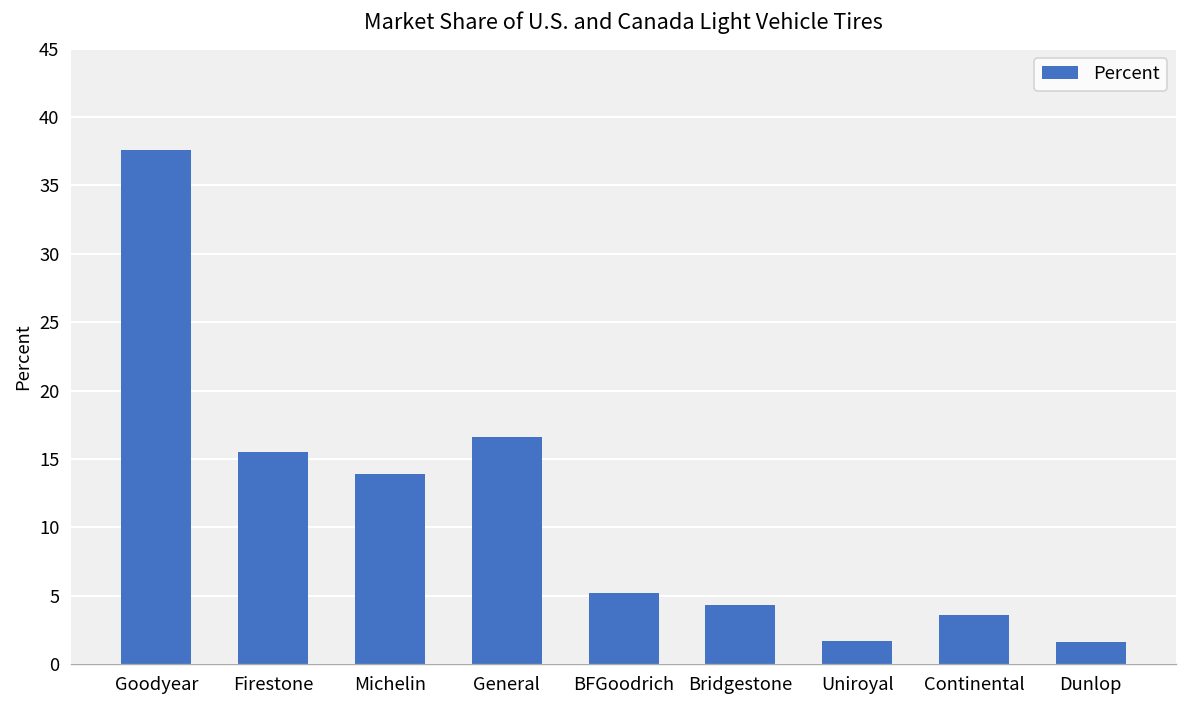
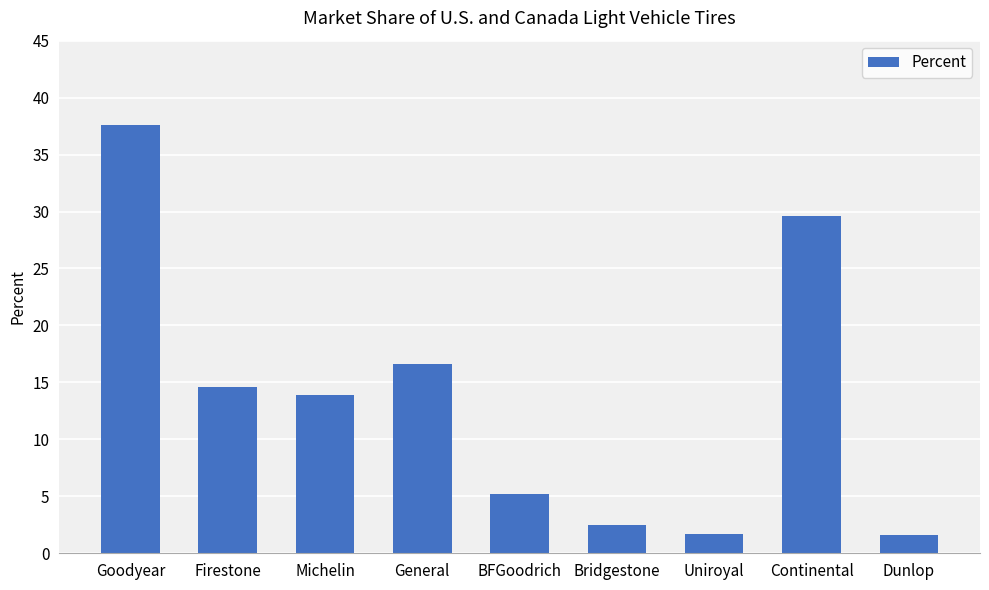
Firestone: 15.5 -> 14.6
Bridgestone: 4.3 -> 2.5
Continental: 3.6 -> 29.6
